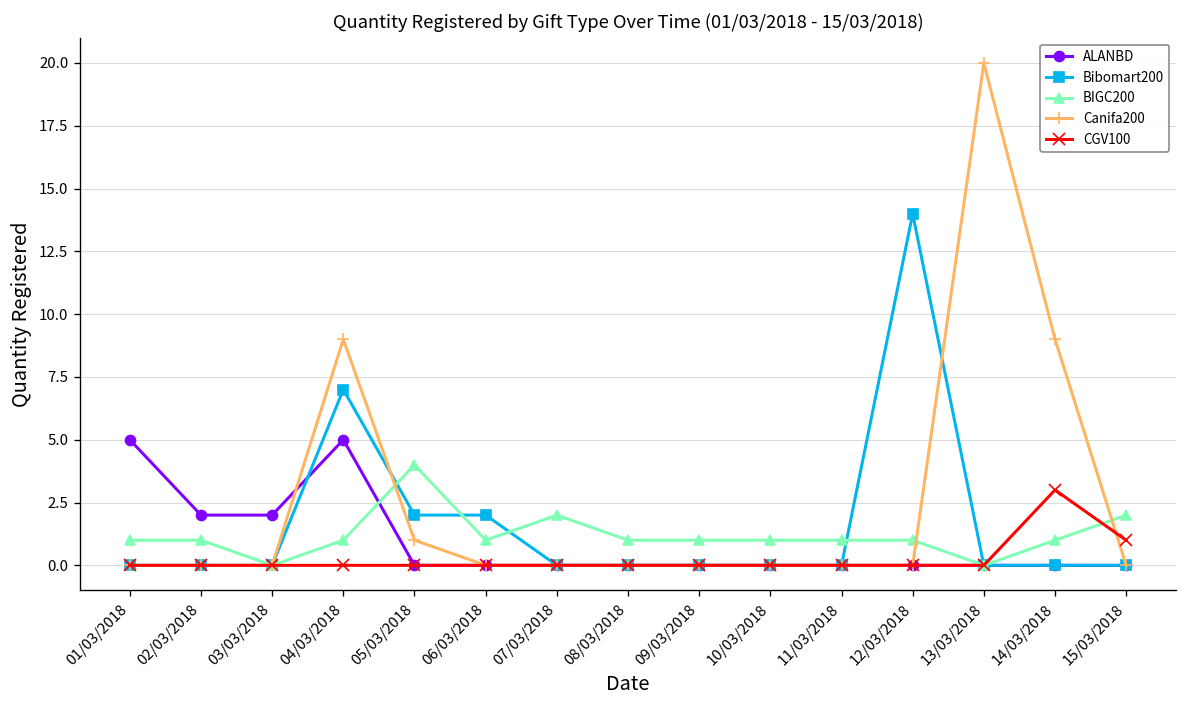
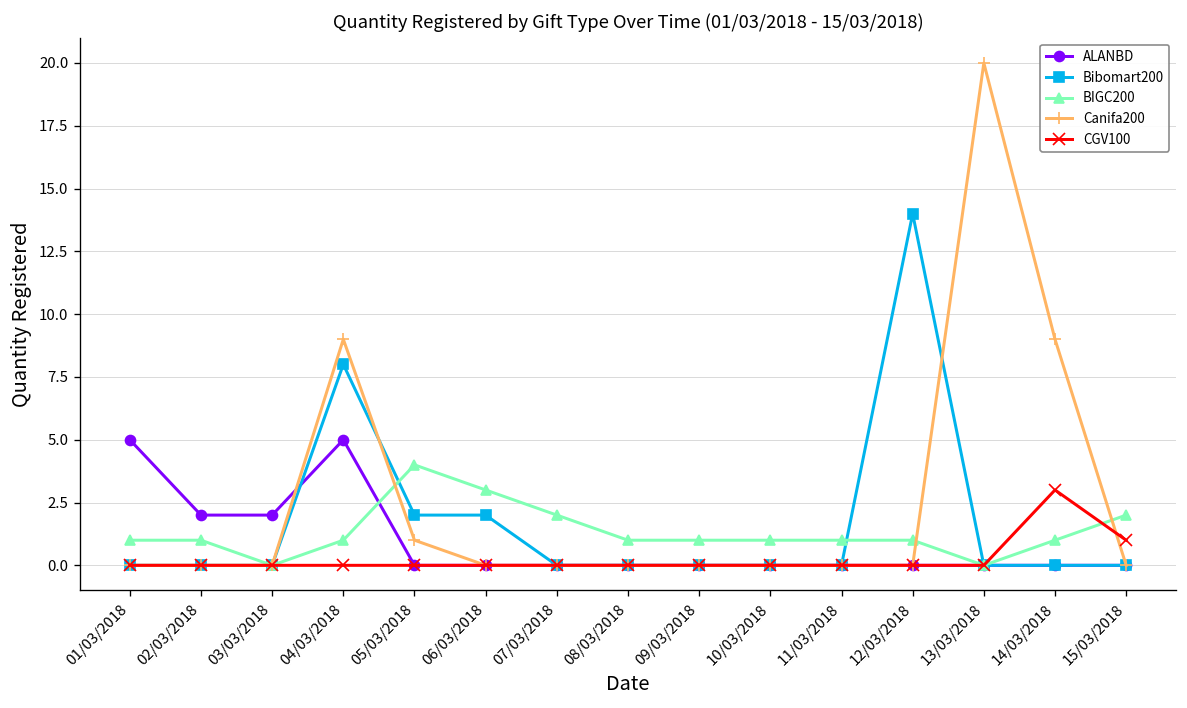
Bibomart200, 04/03/2018: 7 -> 8
BIGC200, 06/03/2018: 1 -> 3
